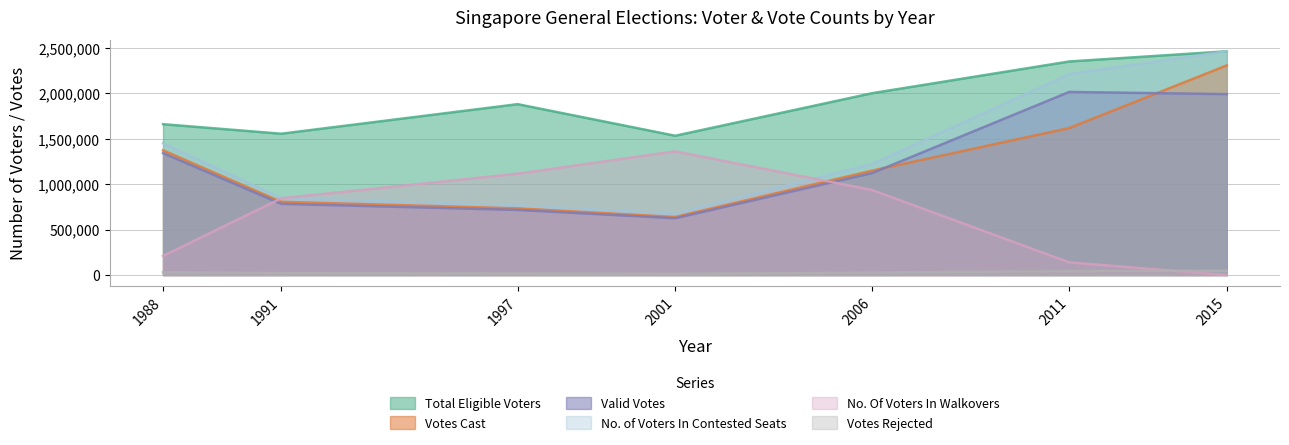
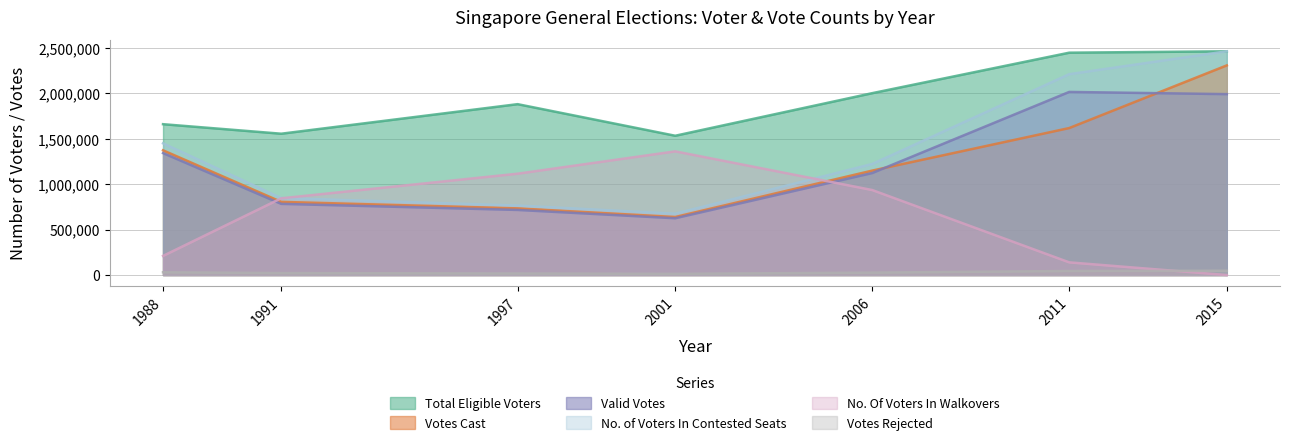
Total Eligible Voters, 2011: 2,350,000 -> 2,450,000
